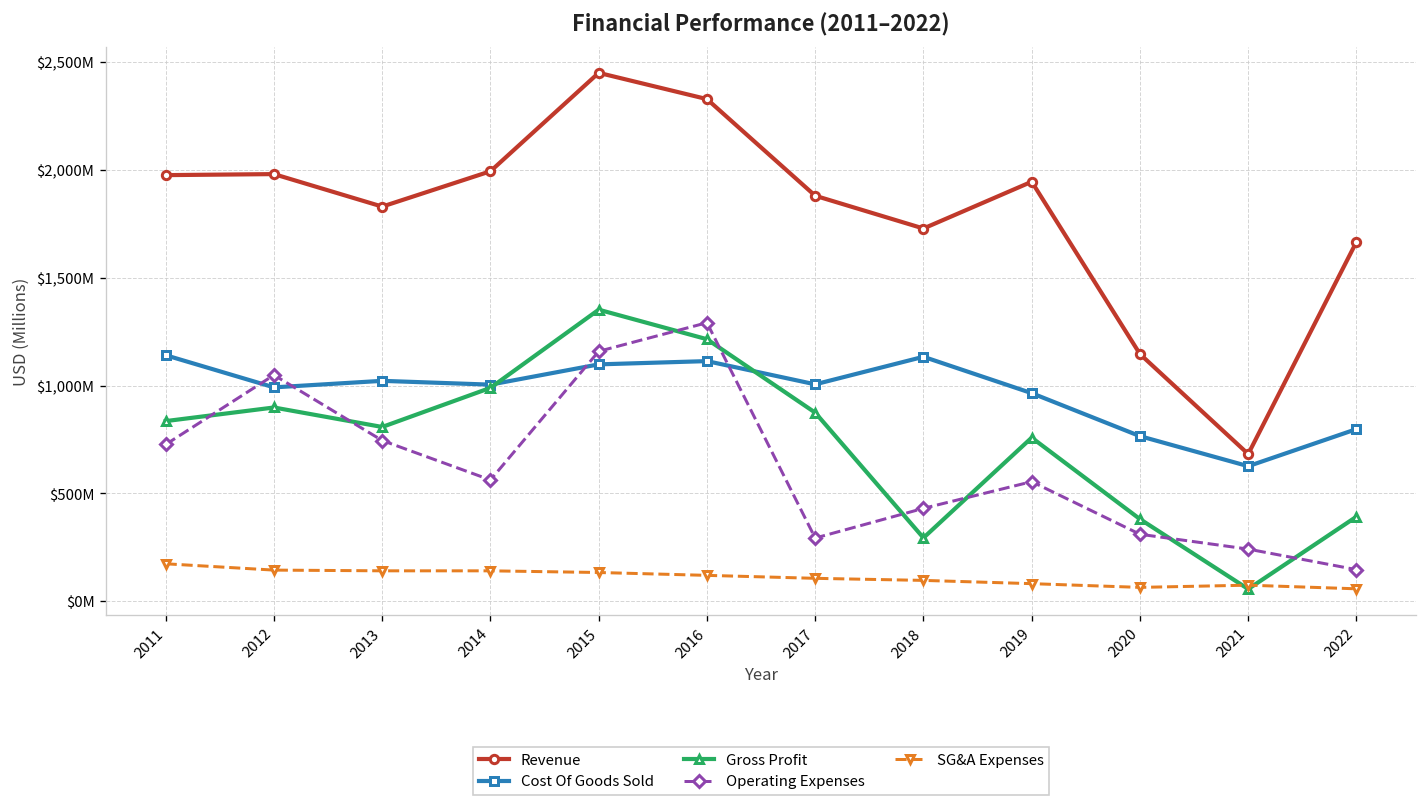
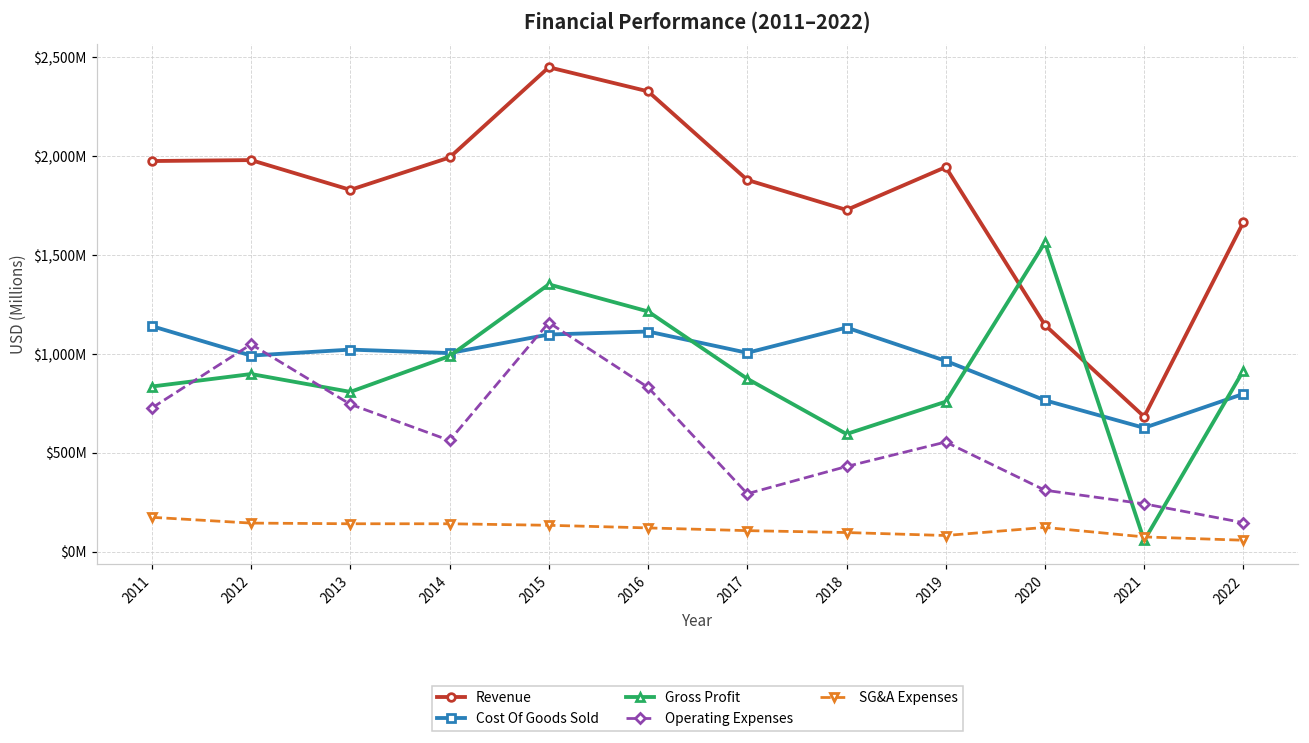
Operating Expenses, 2016: $1,290,000,000 -> $830,000,000
Gross Profit, 2018: $290,000,000 -> $590,000,000
Gross Profit, 2020: $380,000,000 -> $1,560,000,000
SG&A Expenses, 2020: $60,000,000 -> $120,000,000
Gross Profit, 2022: $390,000,000 -> $920,000,000
